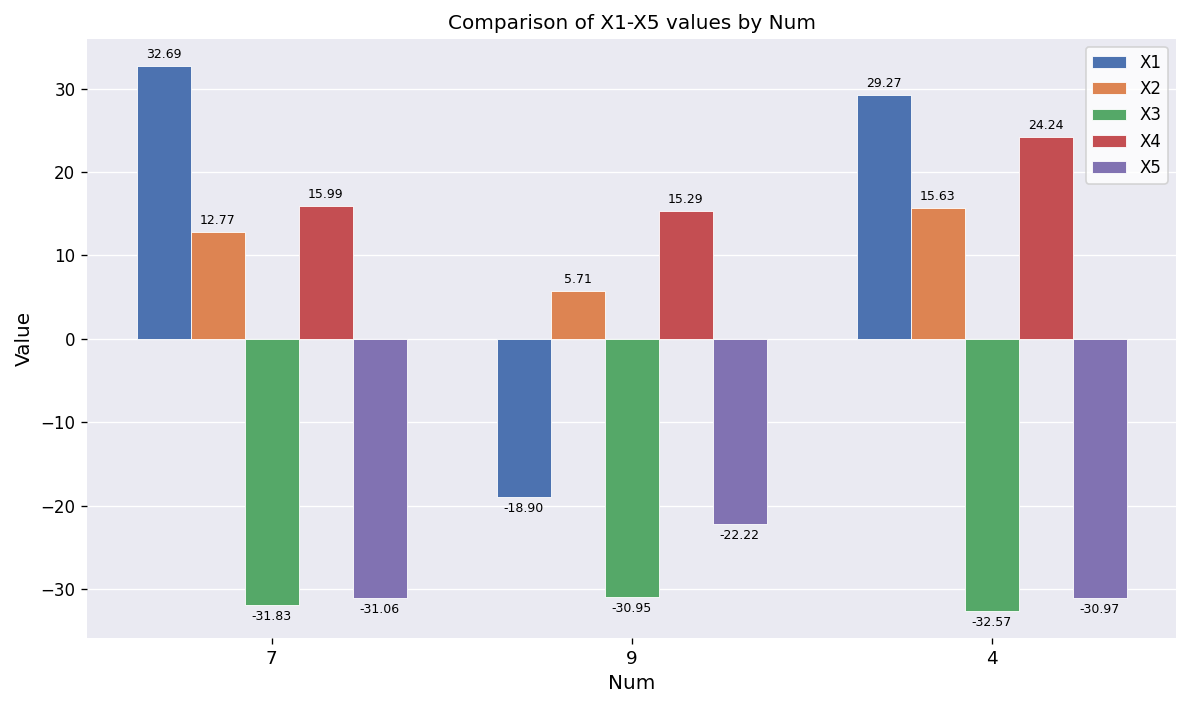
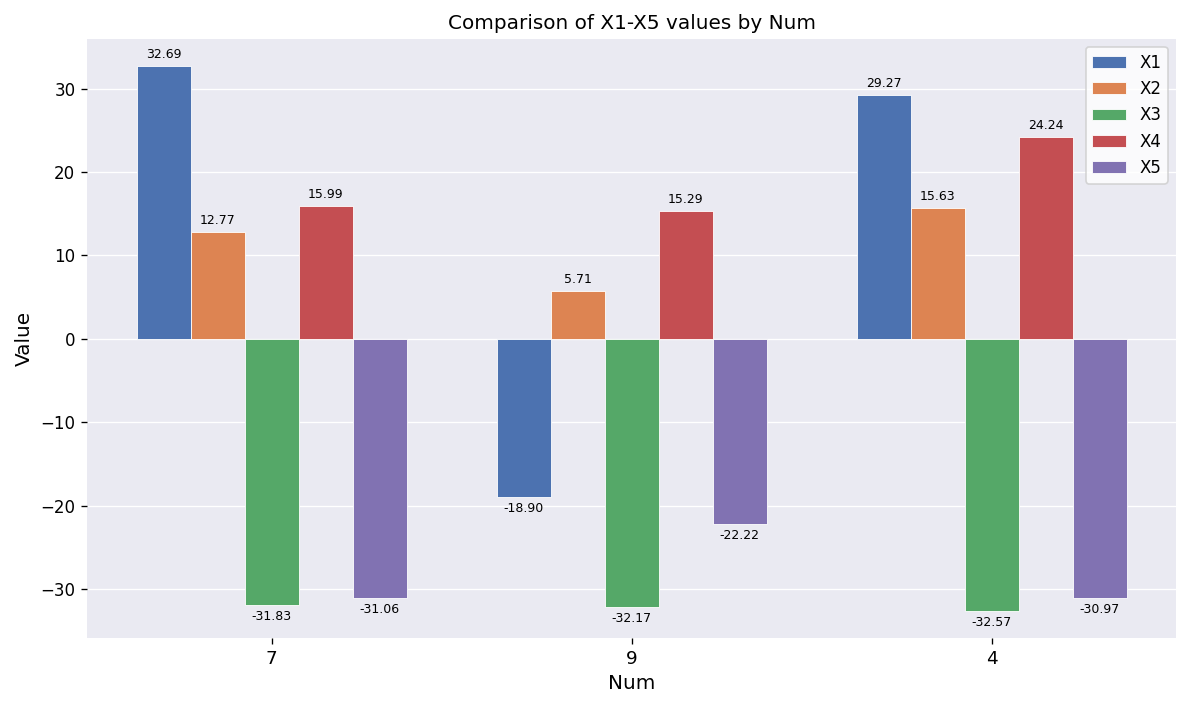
X3, 9: -30.95 -> -32.17
